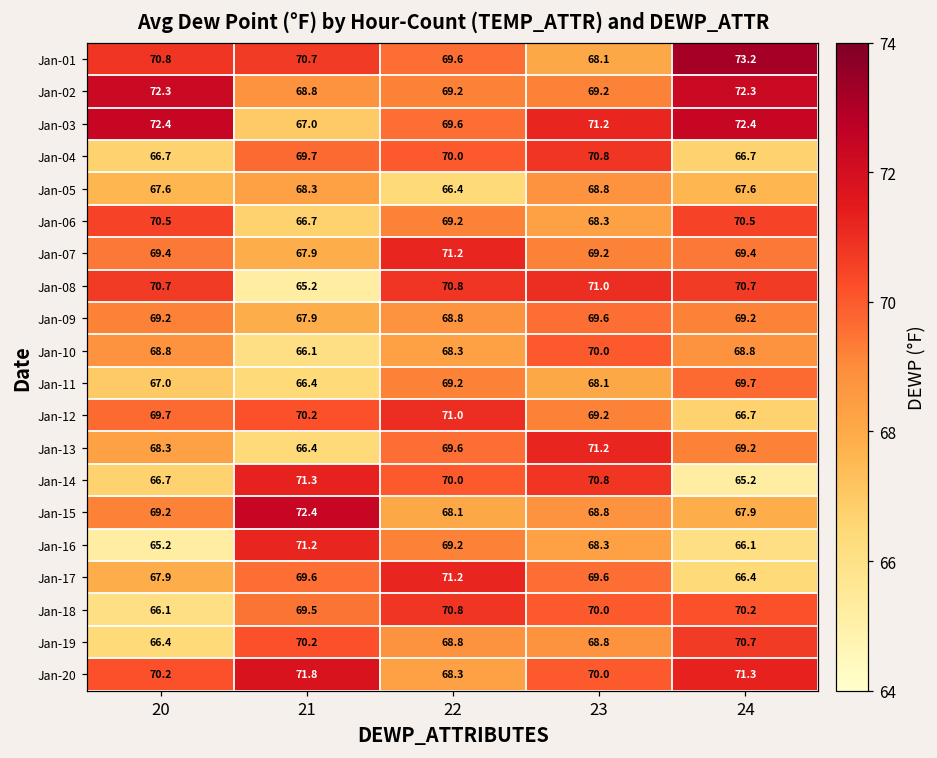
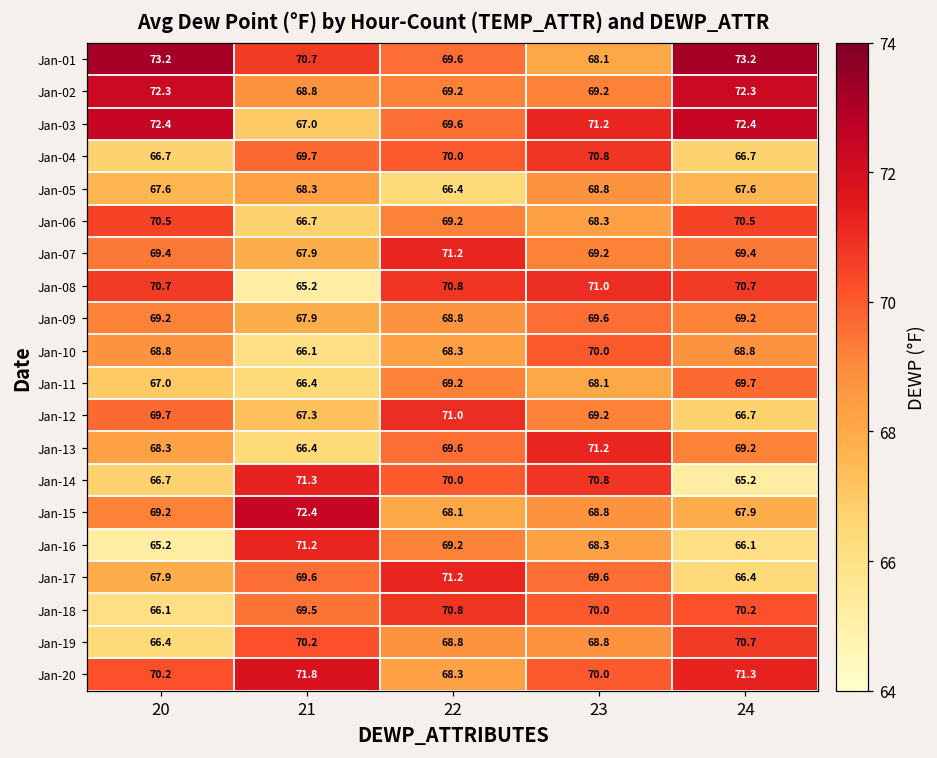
Jan-01, 20: 70.8 -> 73.2
Jan-12, 21: 70.2 -> 67.3
